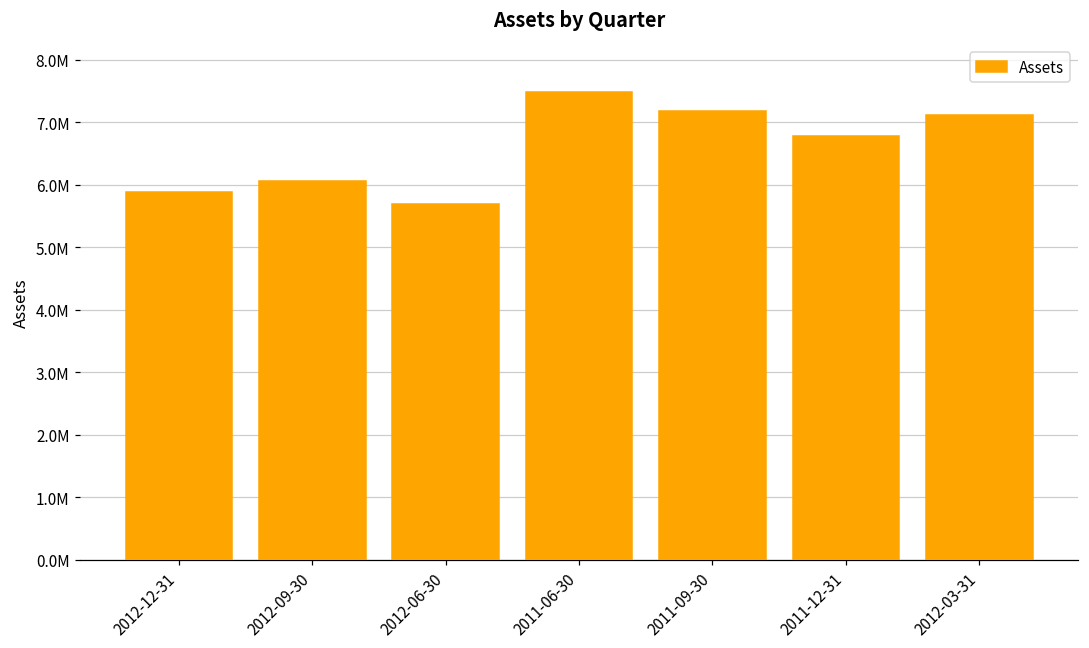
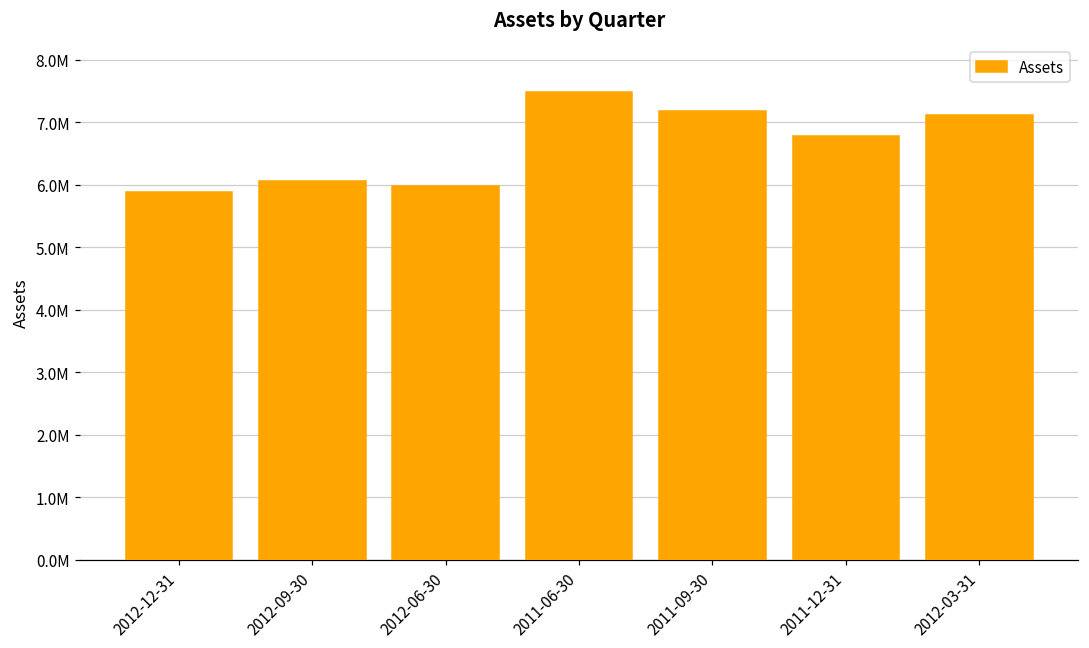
2012-06-30: 5700000 -> 6000000
